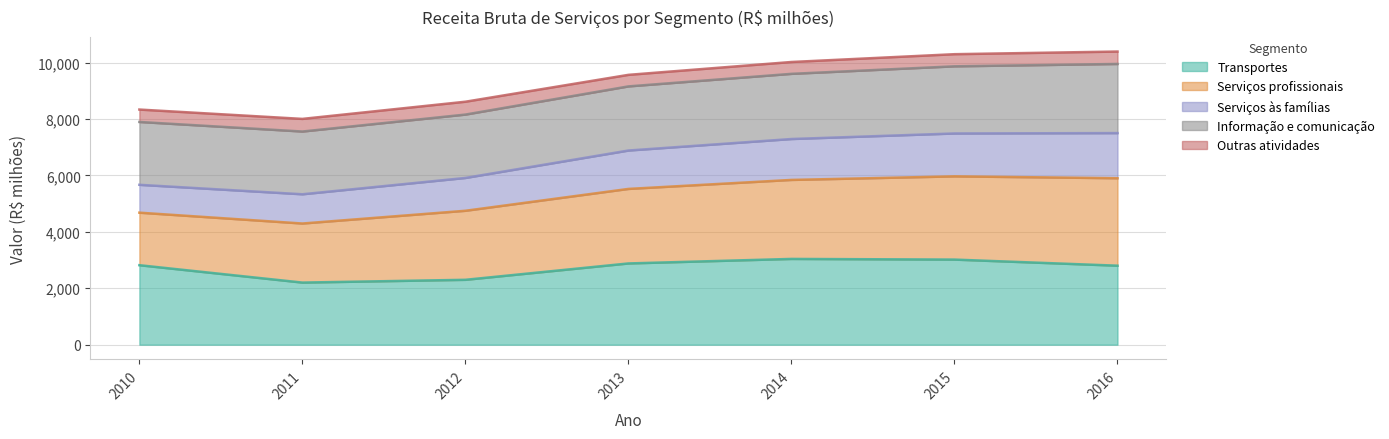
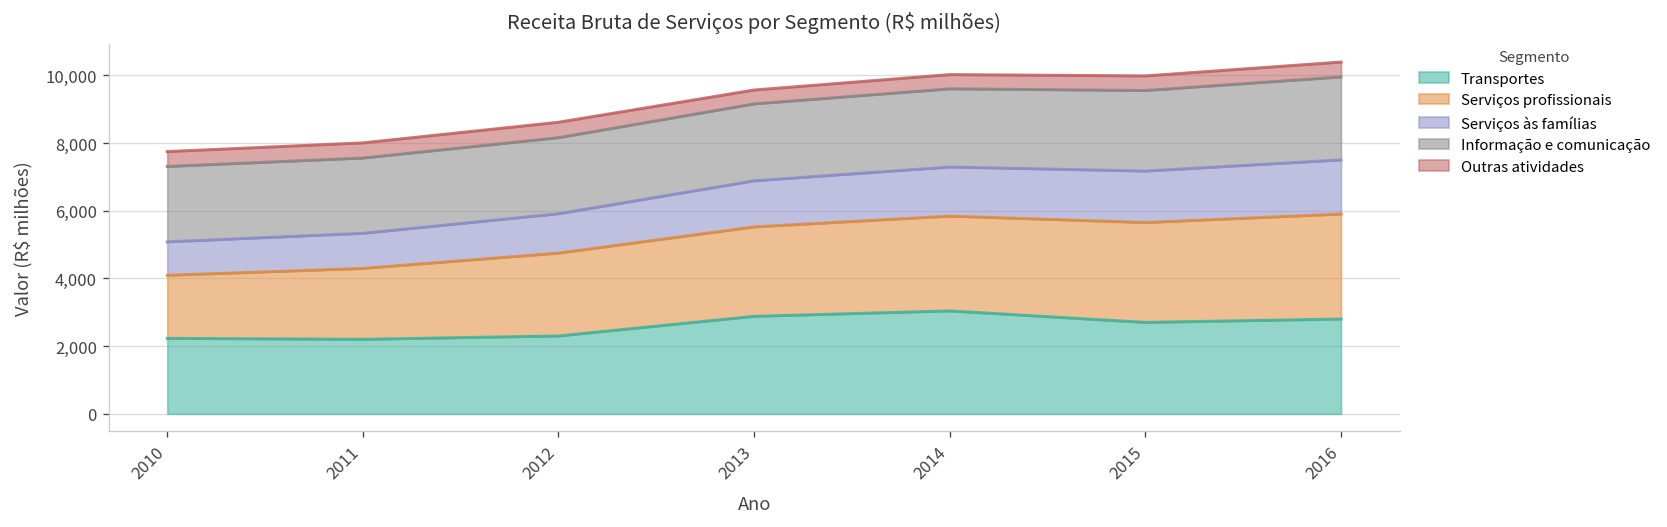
Transportes, 2010: 2,800 -> 2,200
Transportes, 2015: 3,000 -> 2,700
